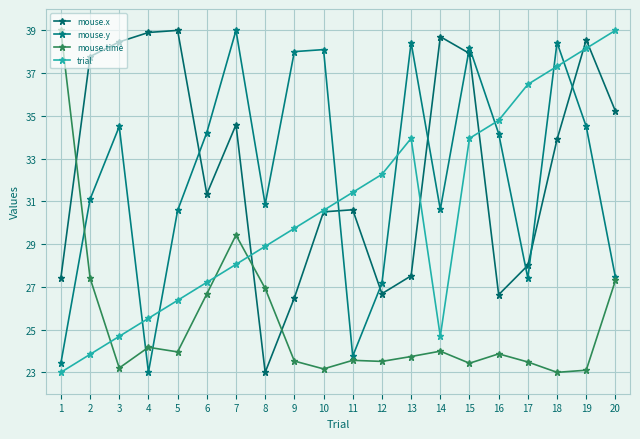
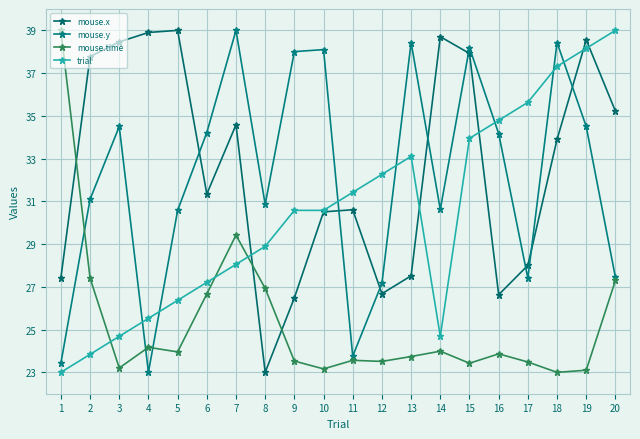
trial, 9: 29.7 -> 30.6
trial, 13: 33.9 -> 33.1
trial, 17: 36.5 -> 35.6
